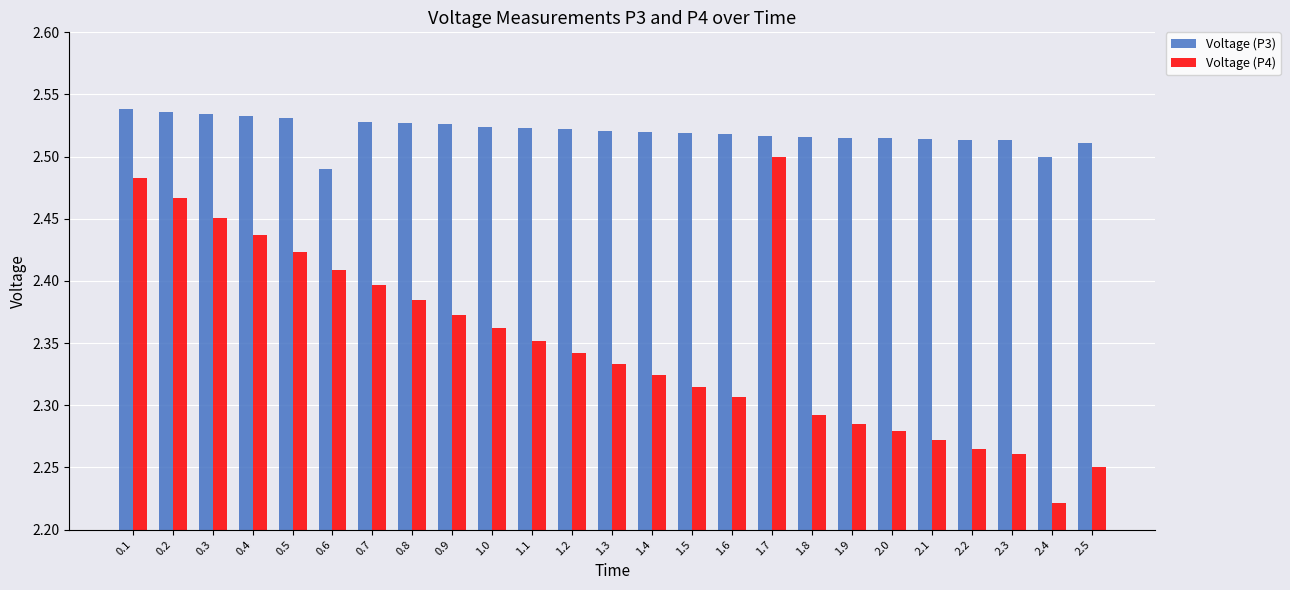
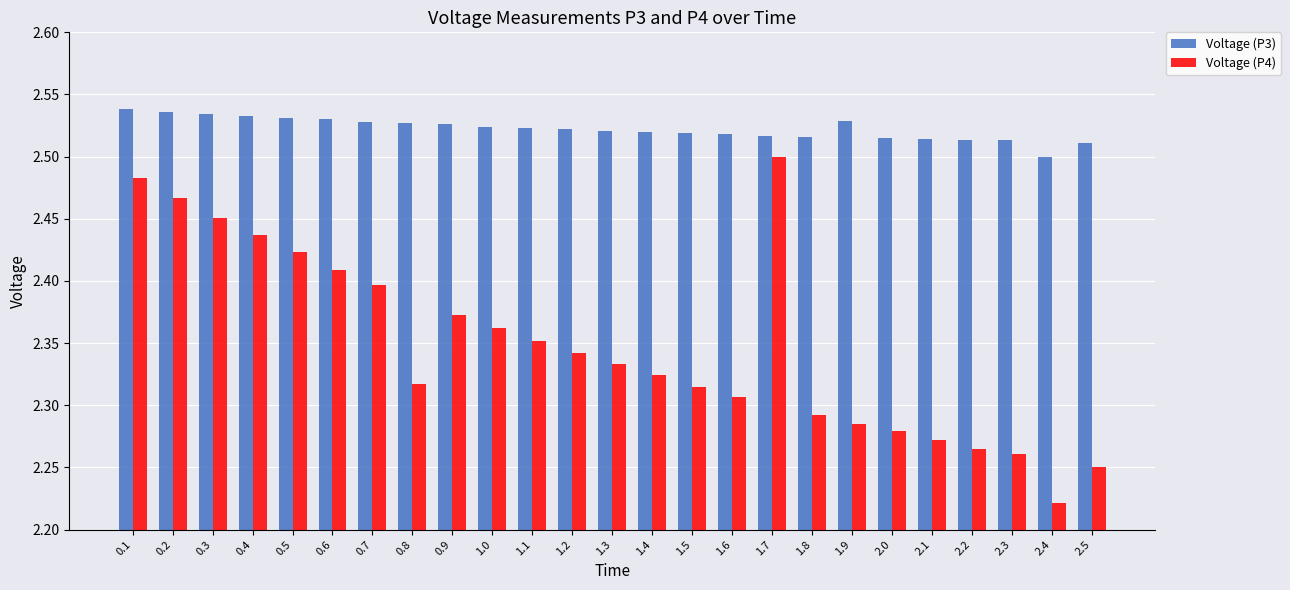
Voltage (P3), 0.6: 2.49 -> 2.53
Voltage (P4), 0.8: 2.385 -> 2.317
Voltage (P3), 1.9: 2.515 -> 2.529
